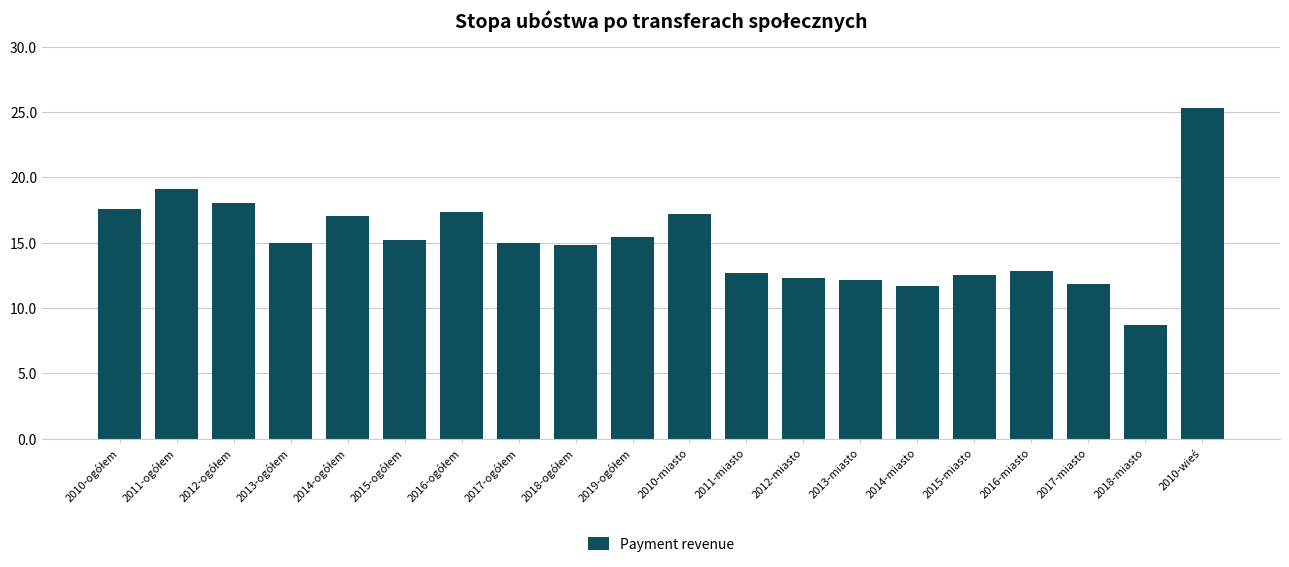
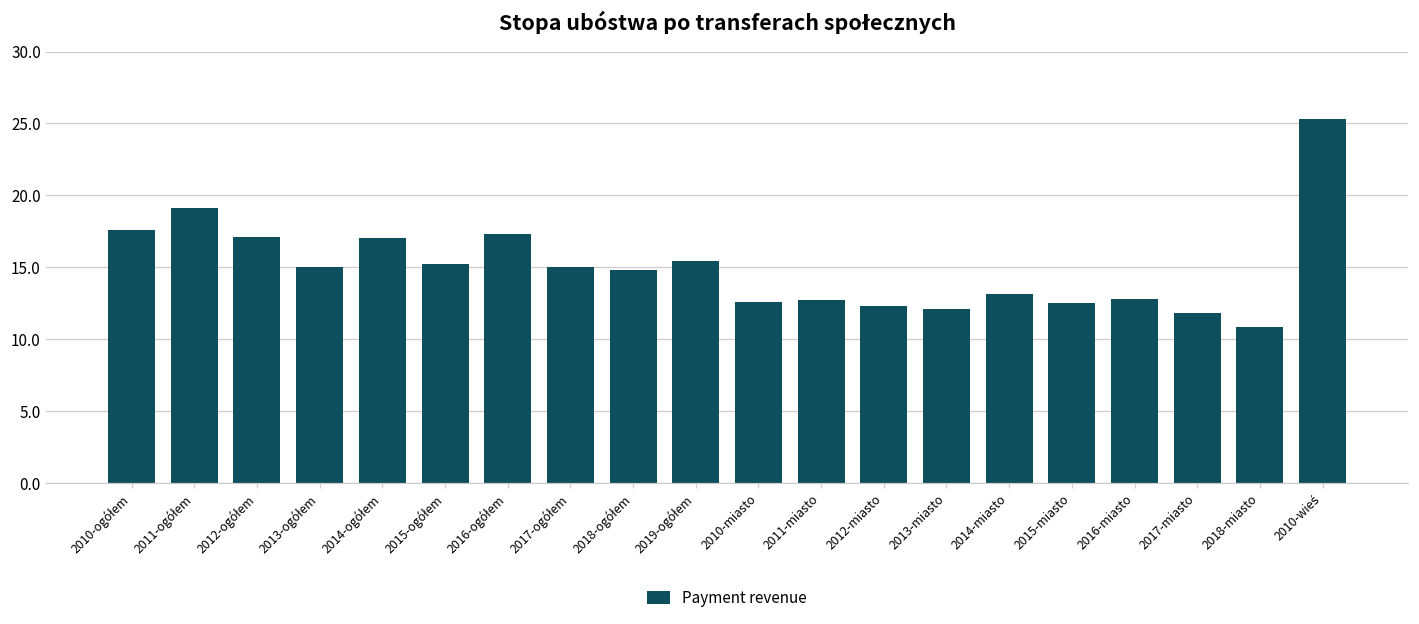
2012-ogółem: 18.0 -> 17.1
2010-miasto: 17.2 -> 12.6
2014-miasto: 11.7 -> 13.1
2018-miasto: 8.7 -> 10.8
